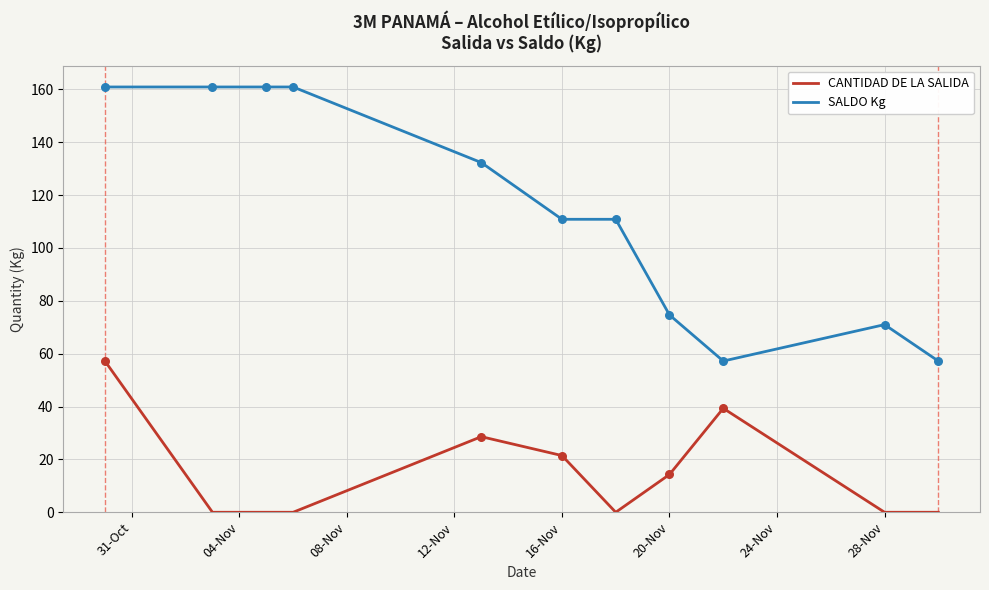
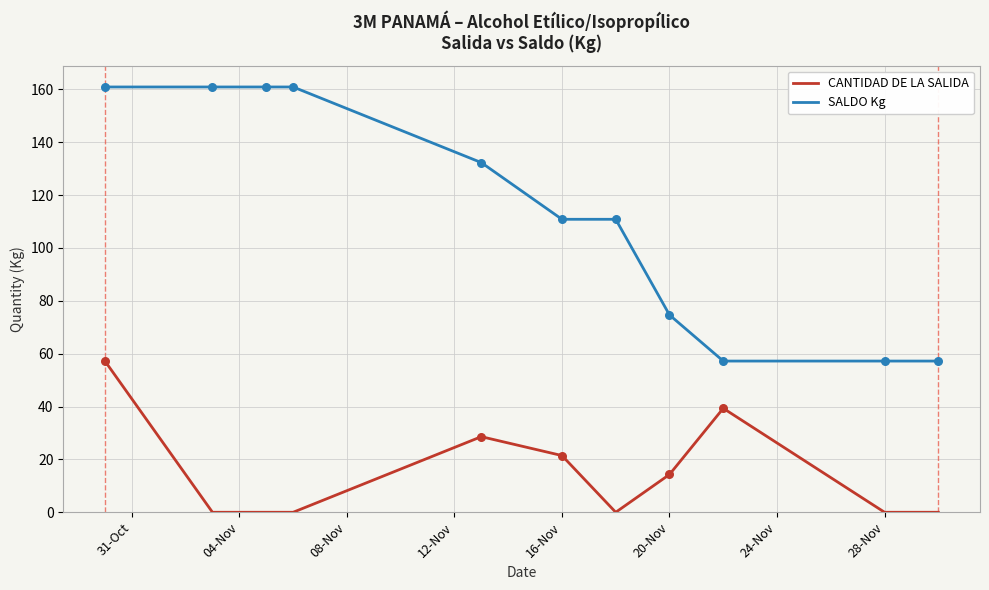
SALDO Kg, 28-Nov: 71 -> 57
